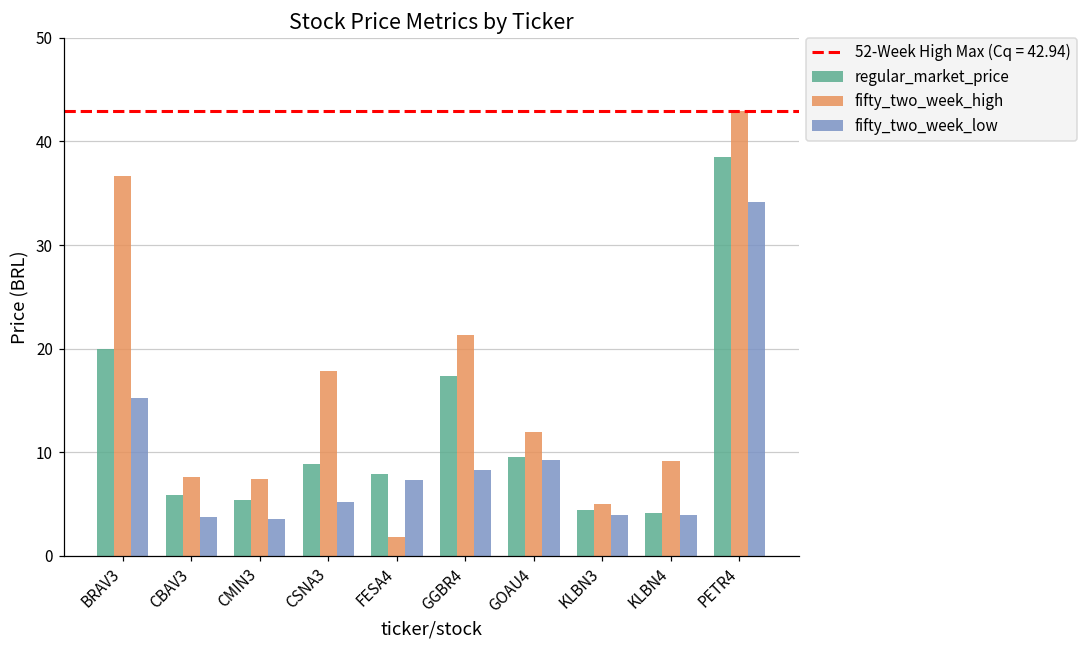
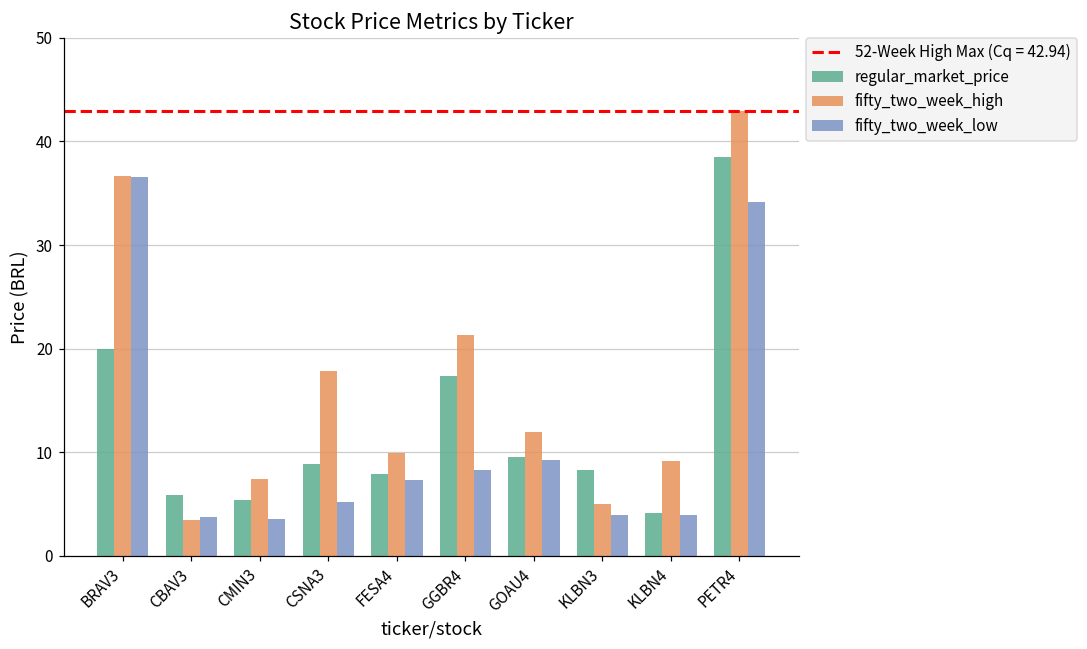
fifty_two_week_low, BRAV3: 15 -> 37
fifty_two_week_high, CBAV3: 8 -> 3
fifty_two_week_high, FESA4: 2 -> 10
regular_market_price, KLBN3: 4 -> 8
